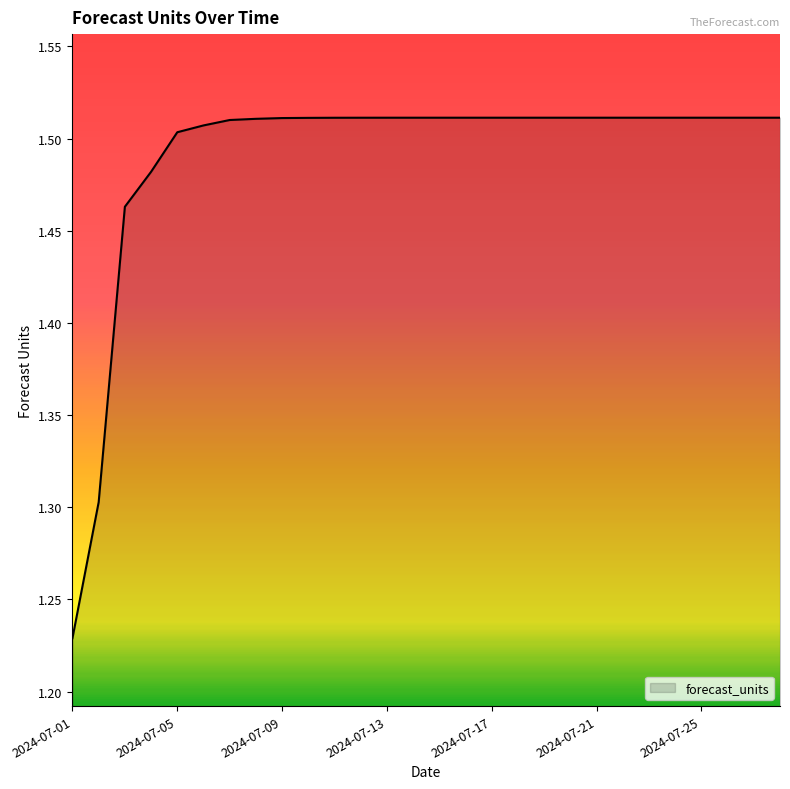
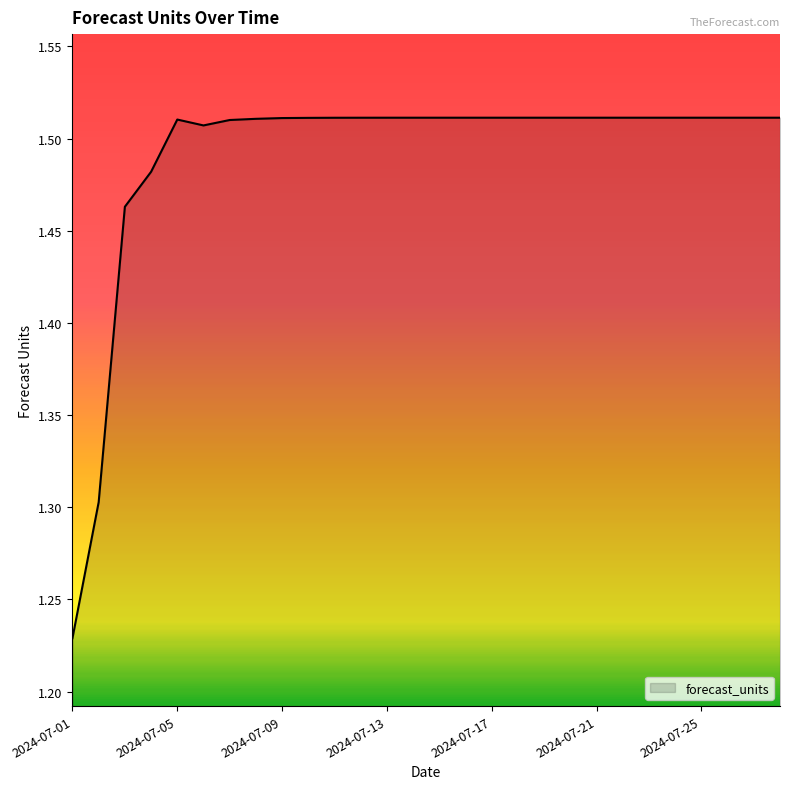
2024-07-05: 1.503 -> 1.510
